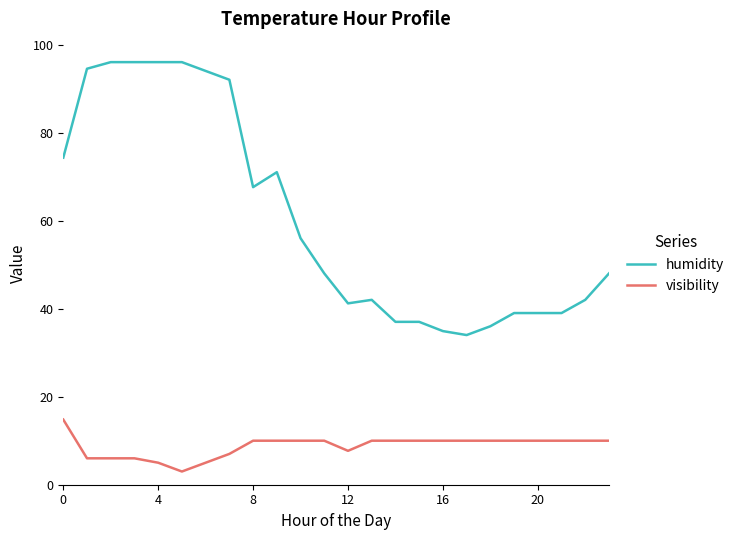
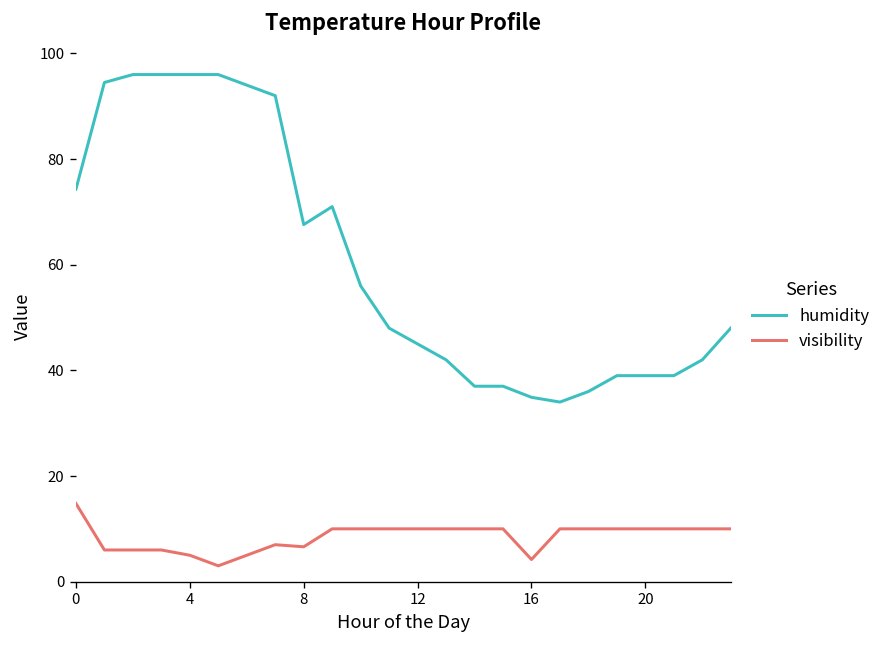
visibility, 8: 10 -> 7
humidity, 12: 41 -> 45
visibility, 12: 8 -> 10
visibility, 16: 10 -> 4
